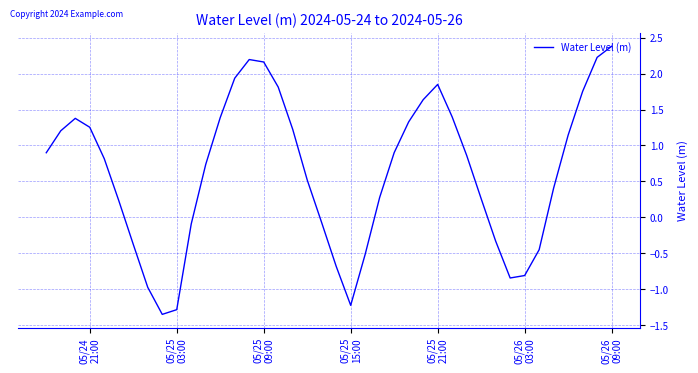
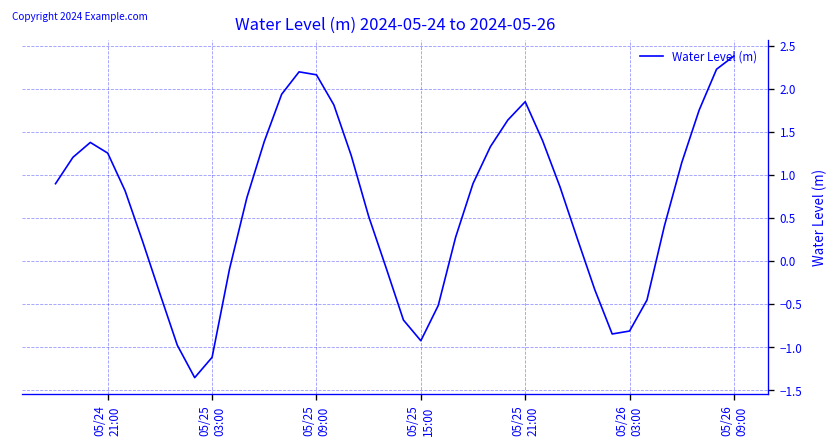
05/25 03:00: -1.3 -> -1.1
05/25 15:00: -1.2 -> -0.9
